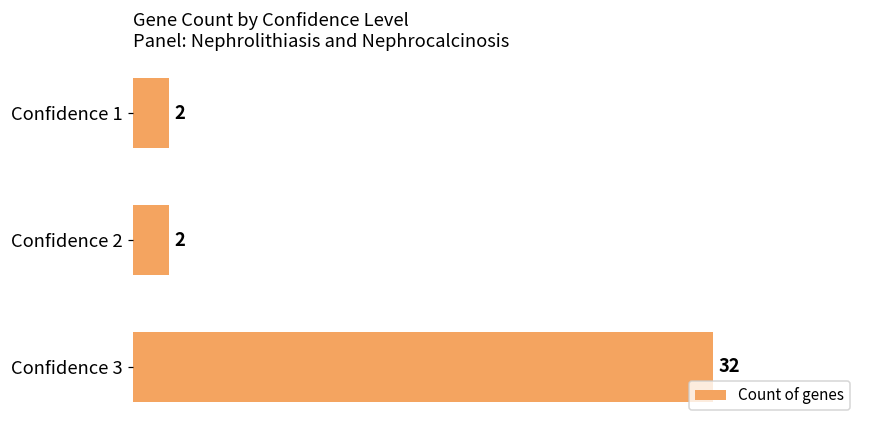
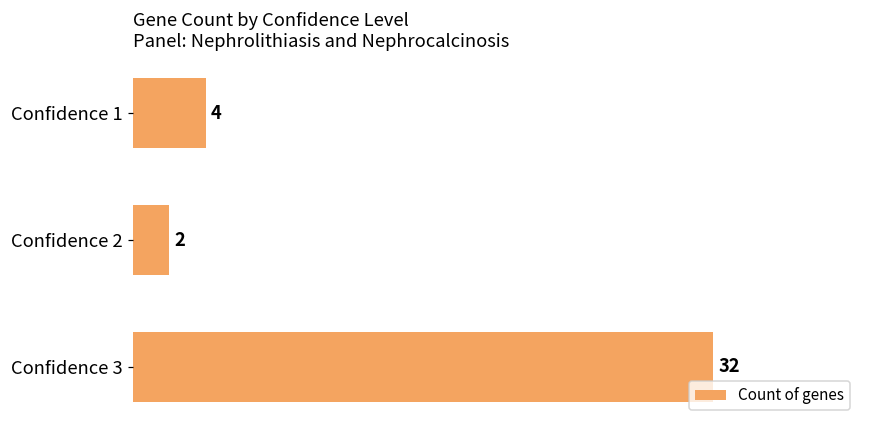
Confidence 1: 2 -> 4
